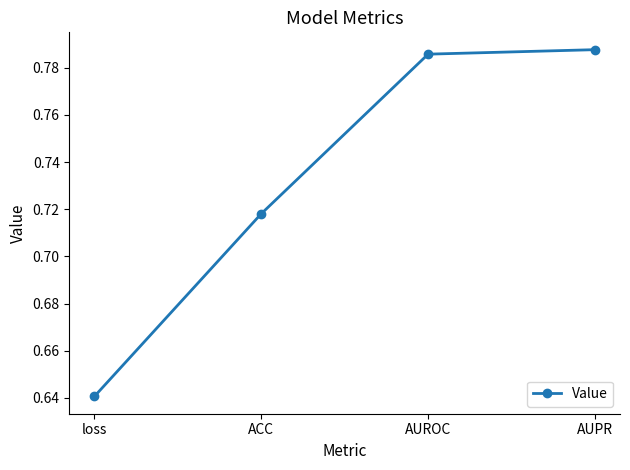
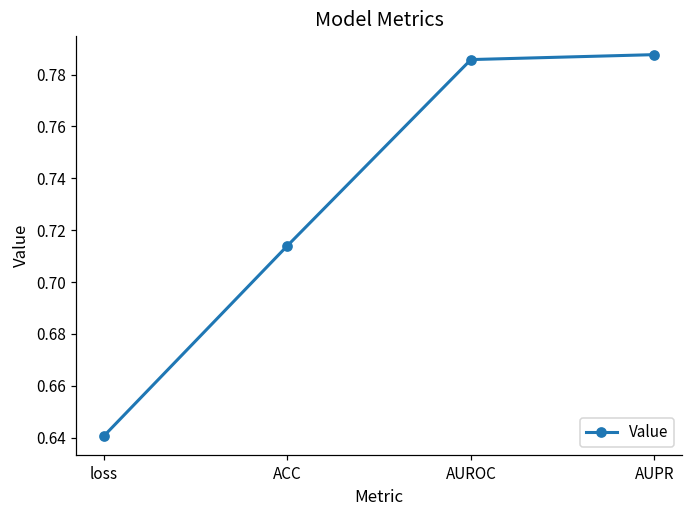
ACC: 0.718 -> 0.714
